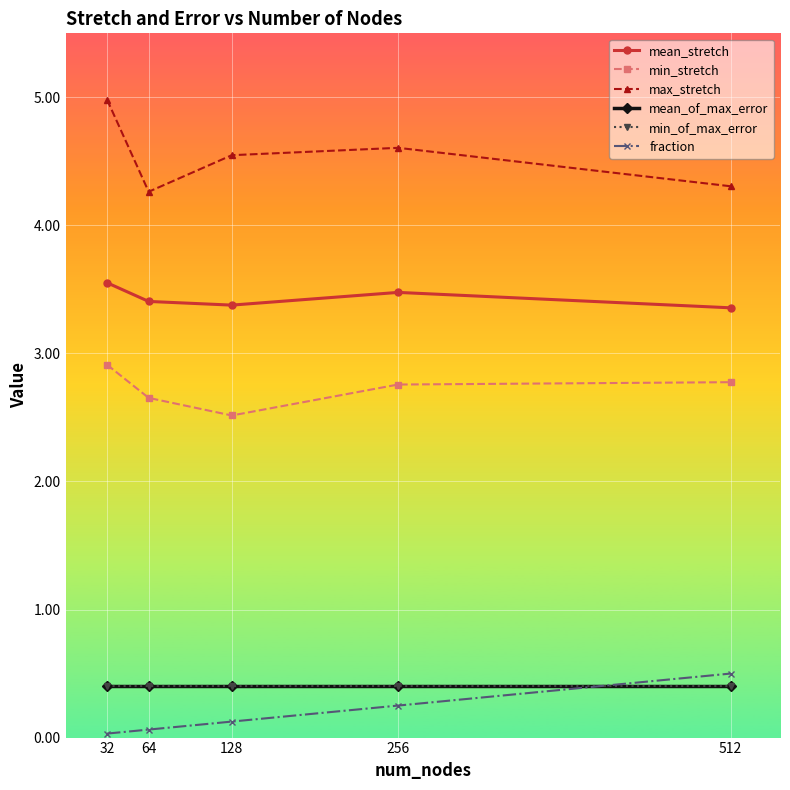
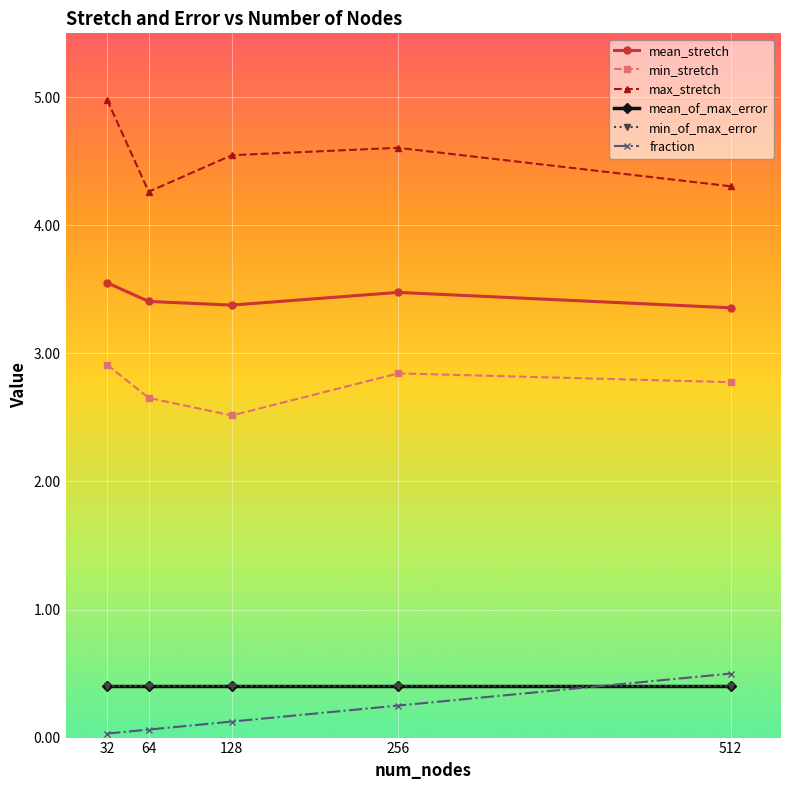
min_stretch, 256: 2.76 -> 2.84
